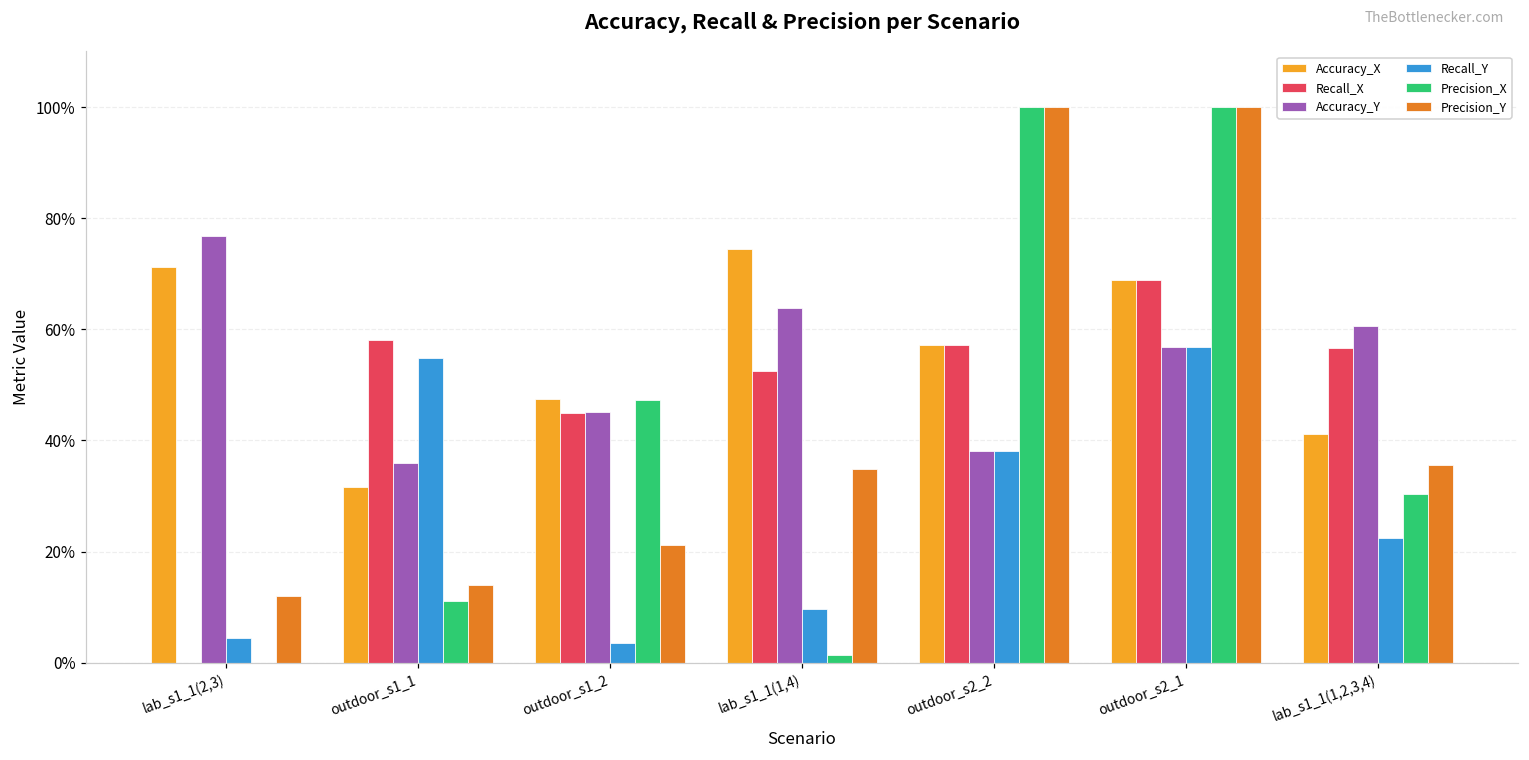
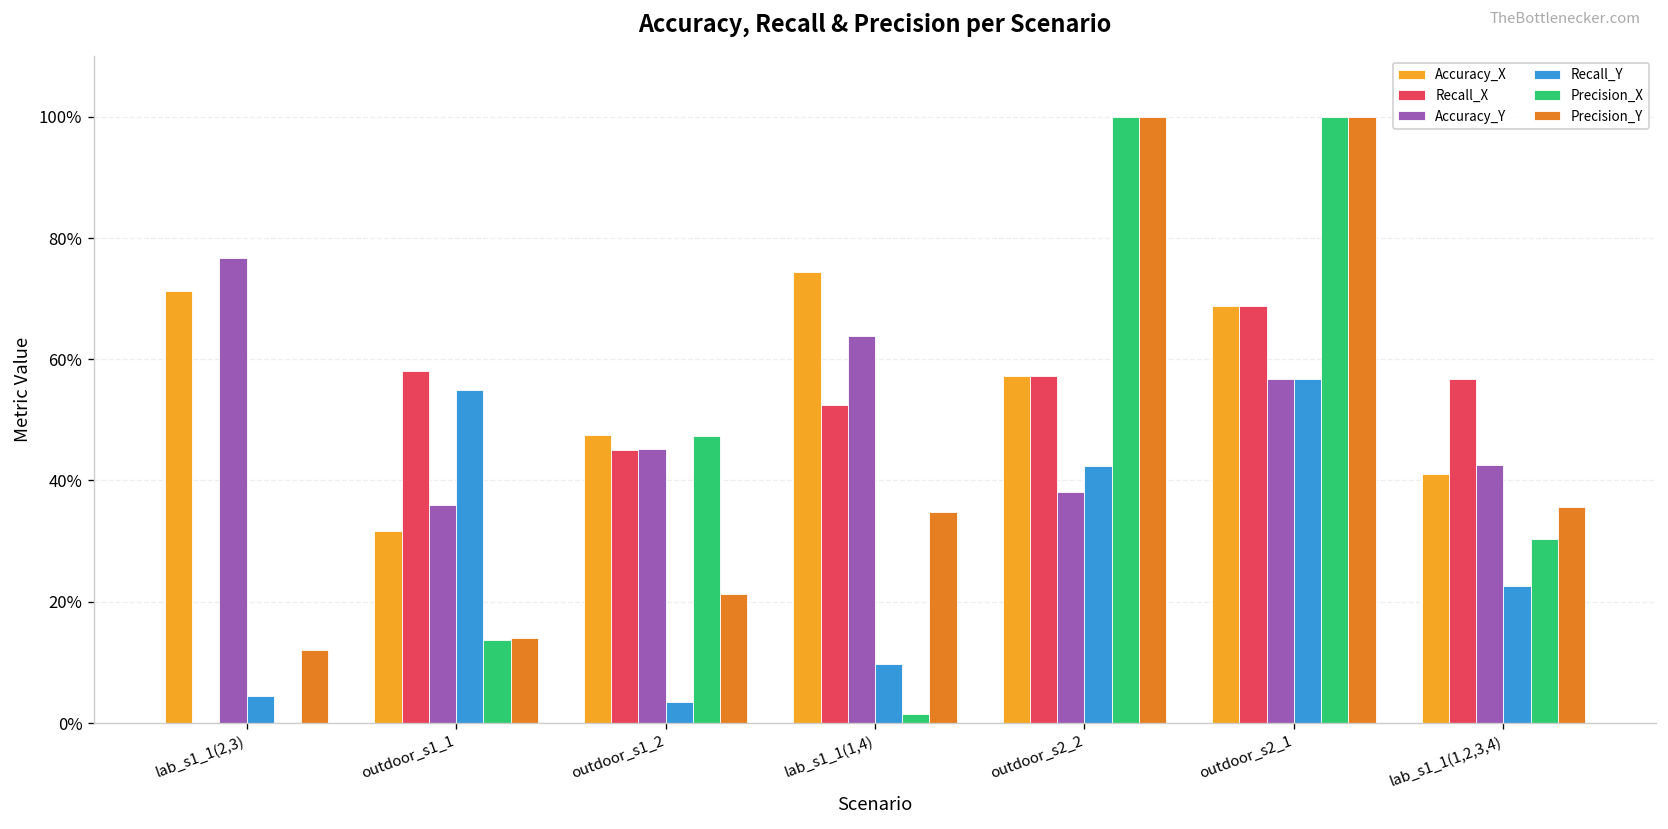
Precision_X, outdoor_s1_1: 11% -> 14%
Recall_Y, outdoor_s2_2: 38% -> 42%
Accuracy_Y, lab_s1_1(1,2,3,4): 61% -> 43%
